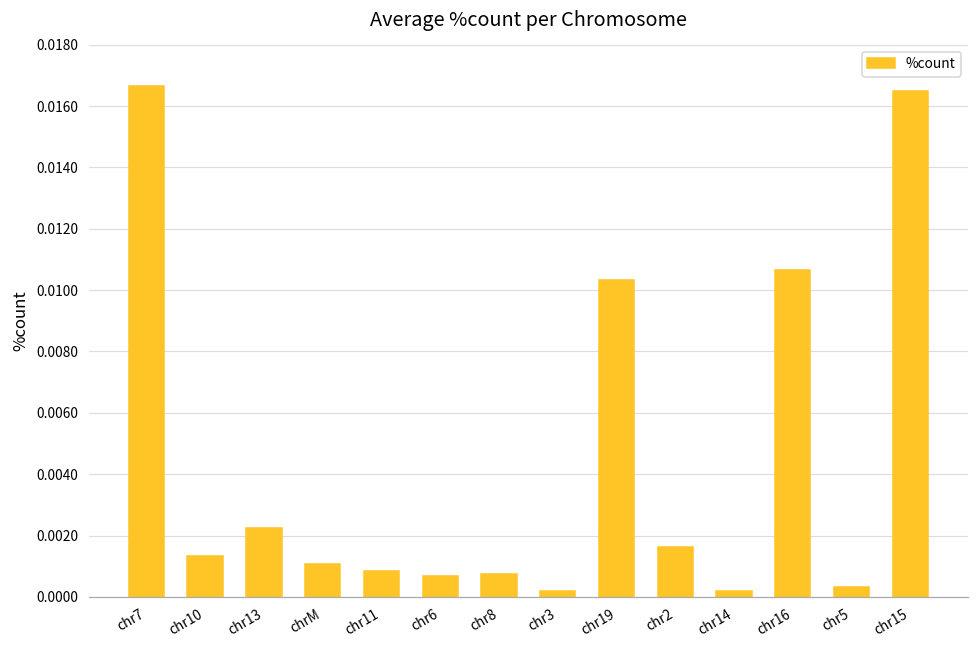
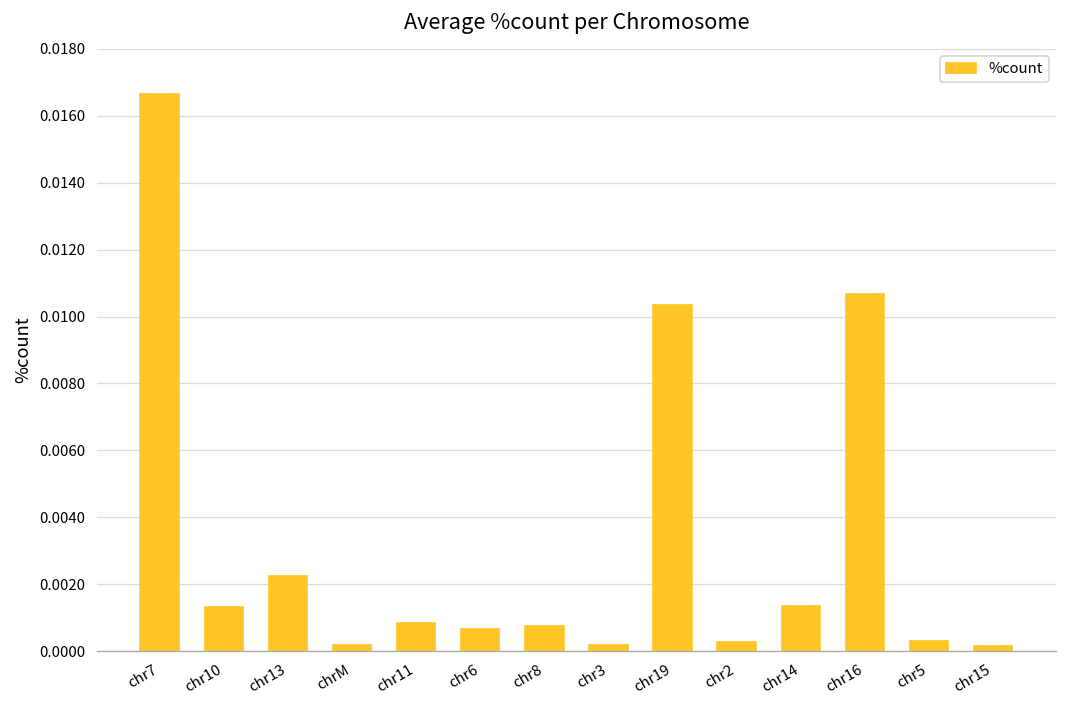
chrM: 0.0011 -> 0.0002
chr2: 0.0016 -> 0.0003
chr14: 0.0002 -> 0.0014
chr15: 0.0165 -> 0.0002
